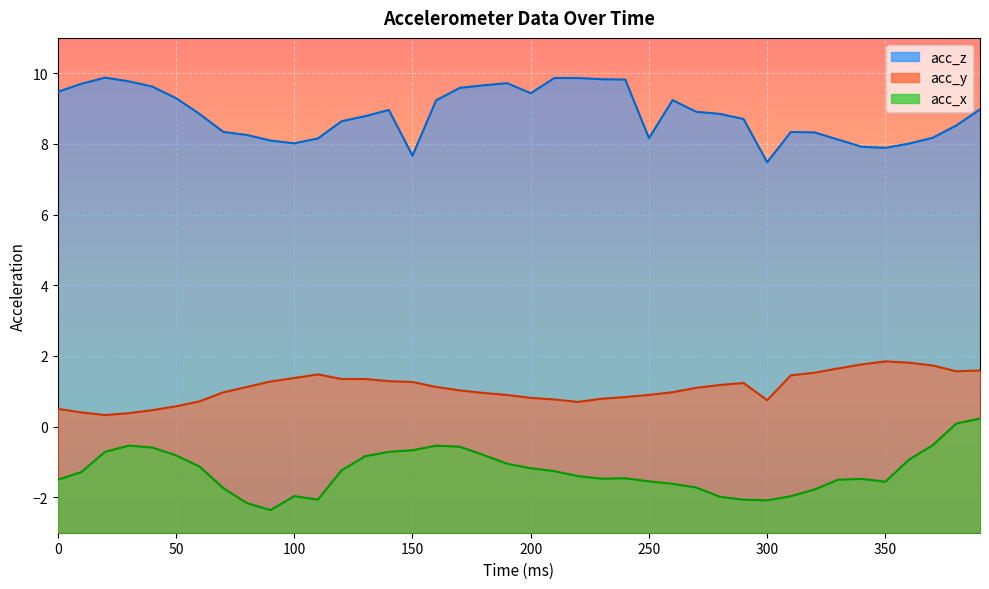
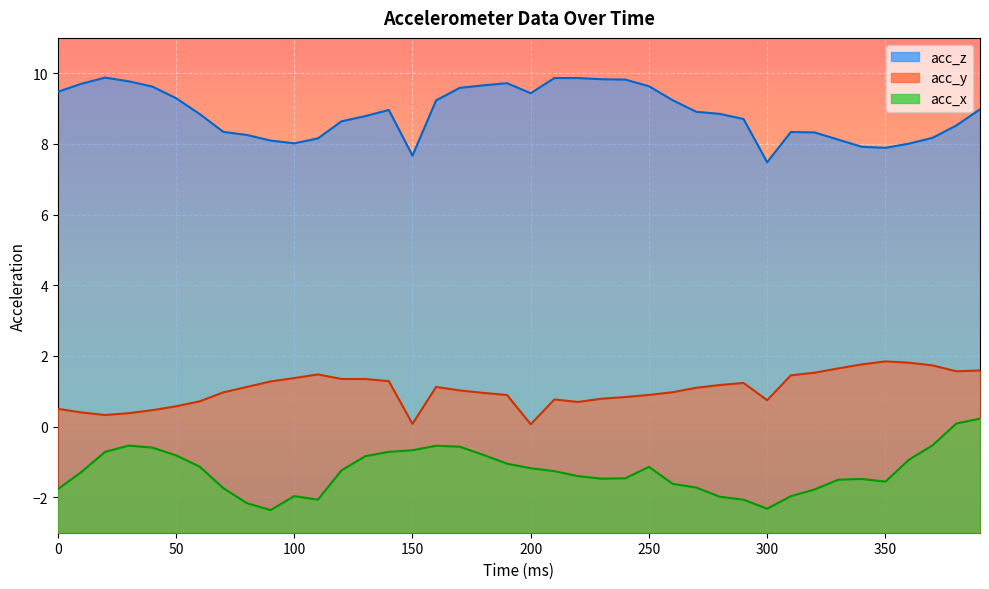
acc_x, 0: -1.5 -> -1.8
acc_y, 150: 1.3 -> 0.1
acc_y, 200: 0.8 -> 0.1
acc_z, 250: 8.2 -> 9.6
acc_x, 250: -1.5 -> -1.1
acc_x, 300: -2.1 -> -2.3
